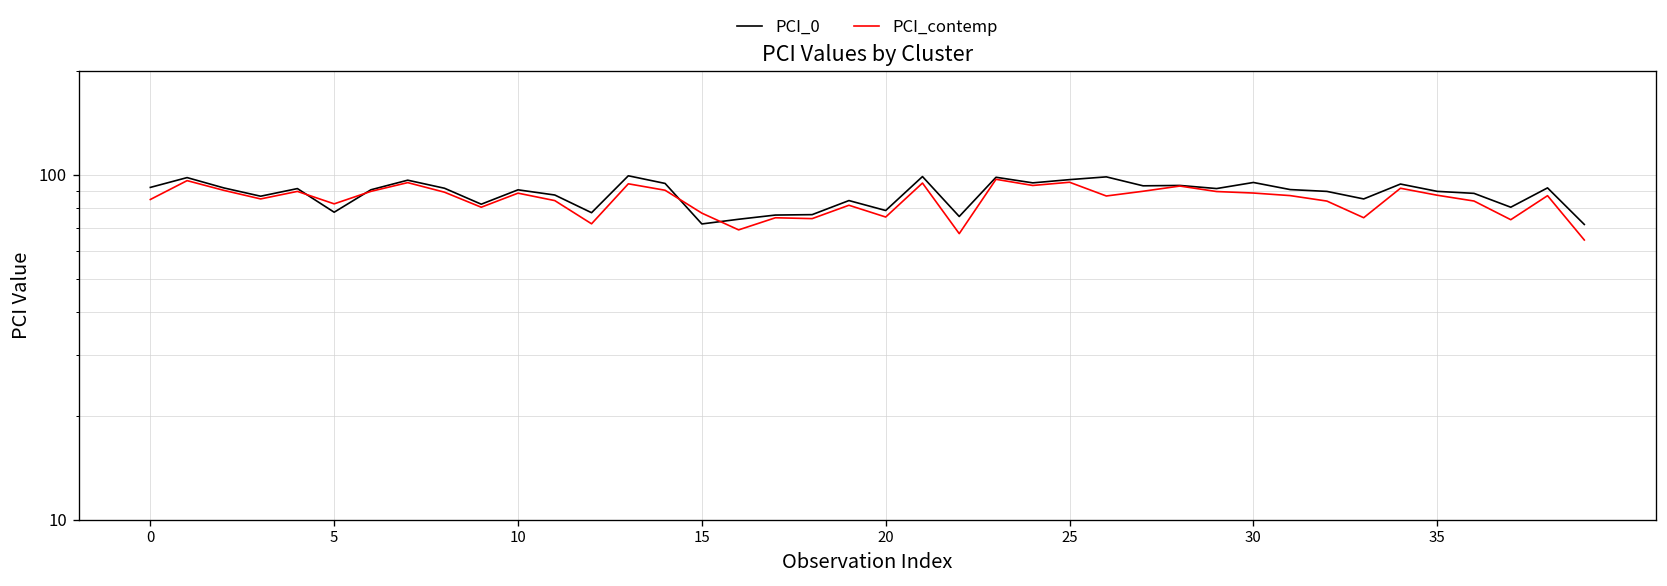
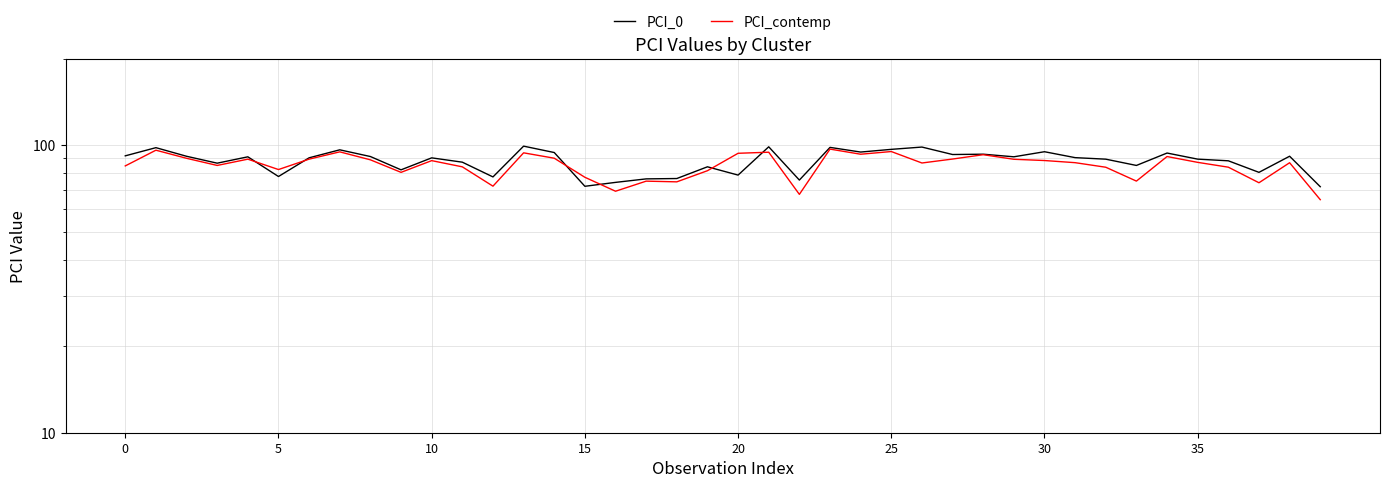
PCI_contemp, 20: 75 -> 94
